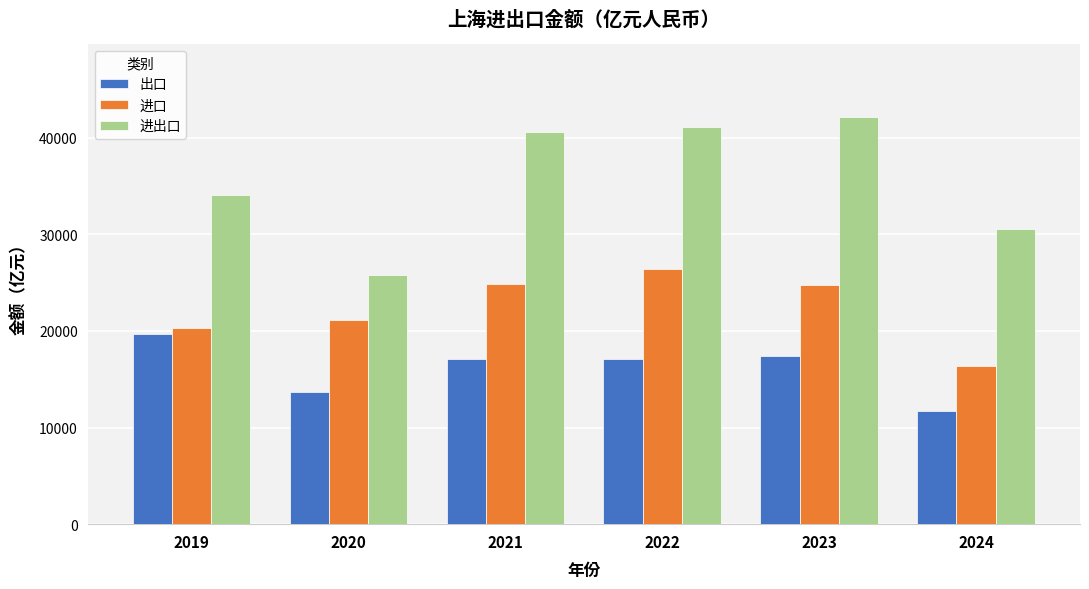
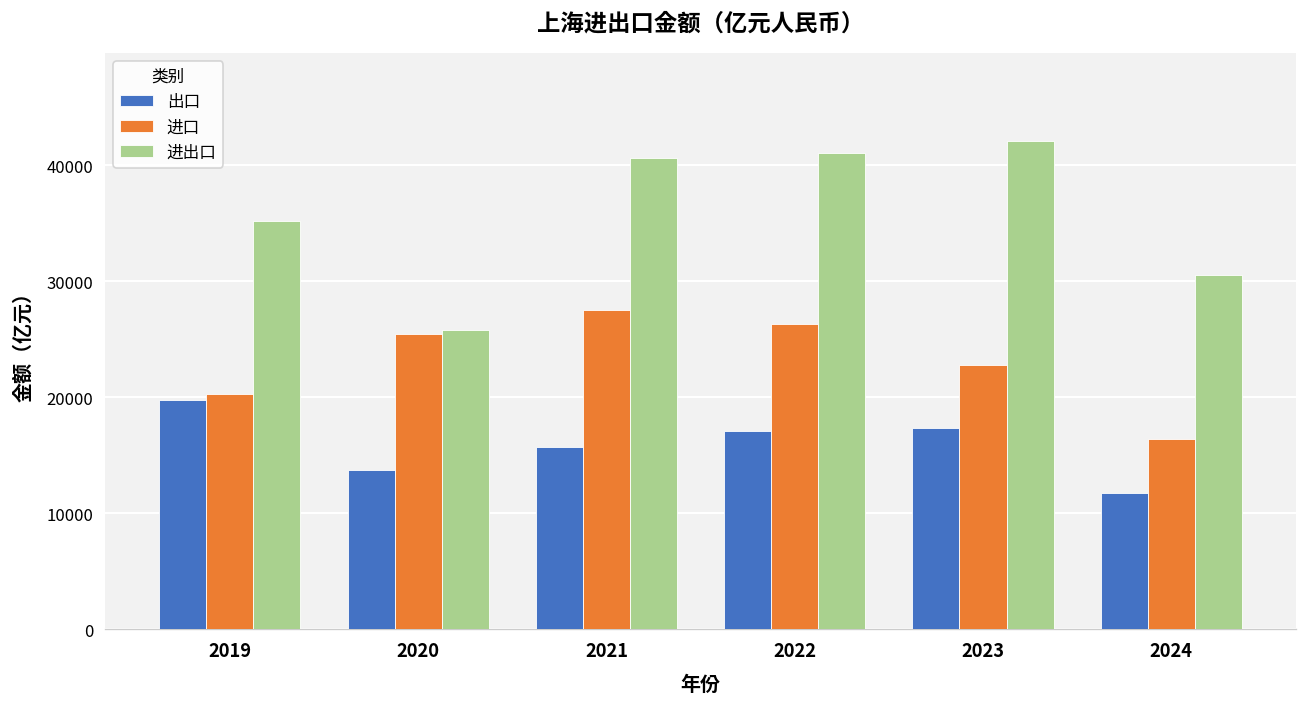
进出口, 2019: 34000 -> 35000
进口, 2020: 21000 -> 25000
出口, 2021: 17000 -> 16000
进口, 2021: 25000 -> 28000
进口, 2023: 25000 -> 23000
